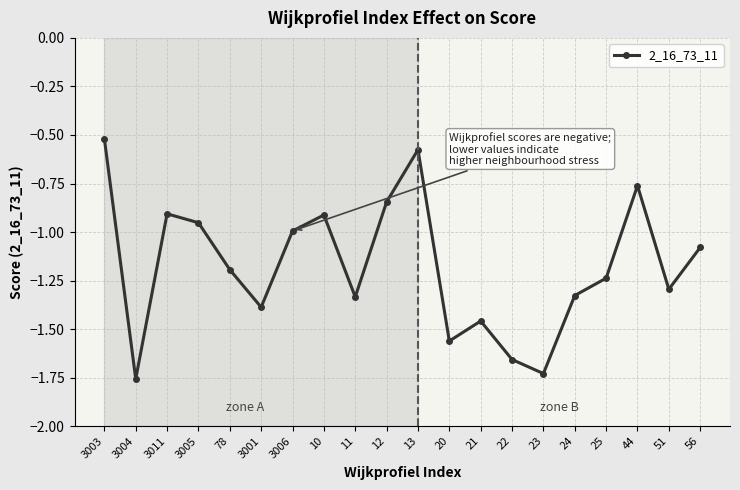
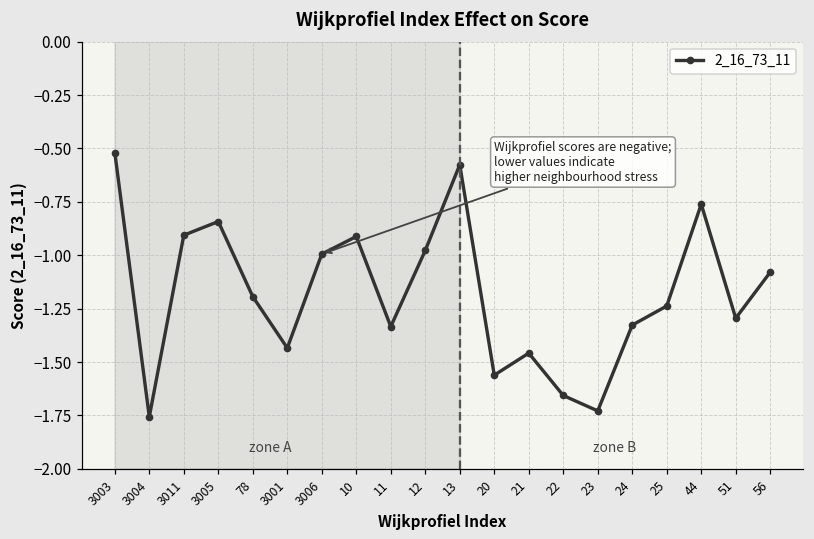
3005: -0.95 -> -0.84
3001: -1.39 -> -1.43
12: -0.85 -> -0.98
